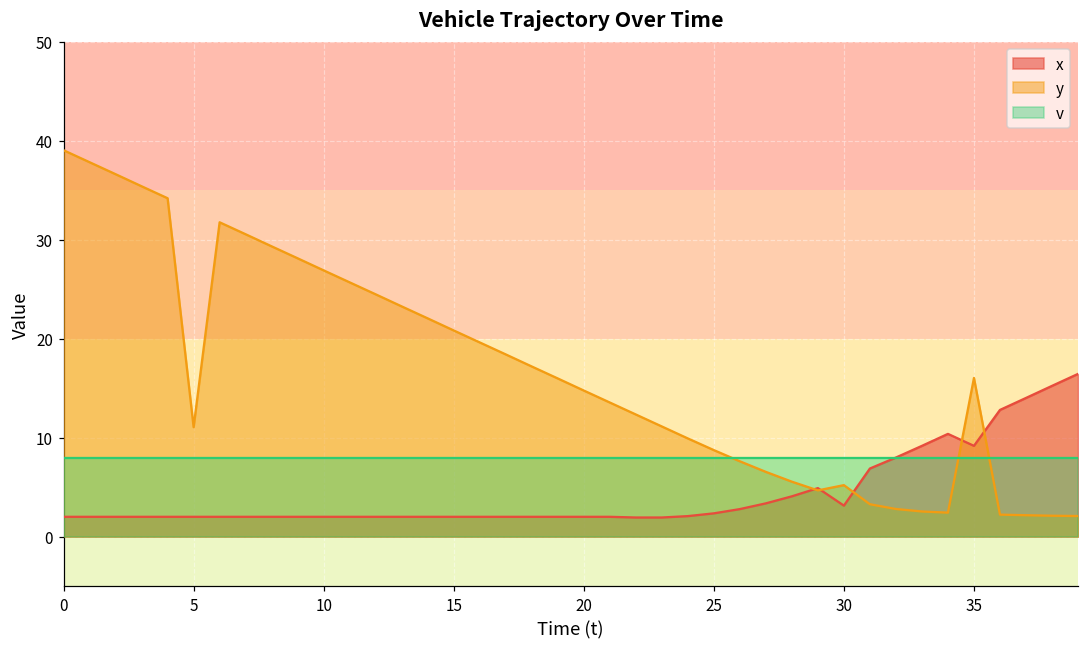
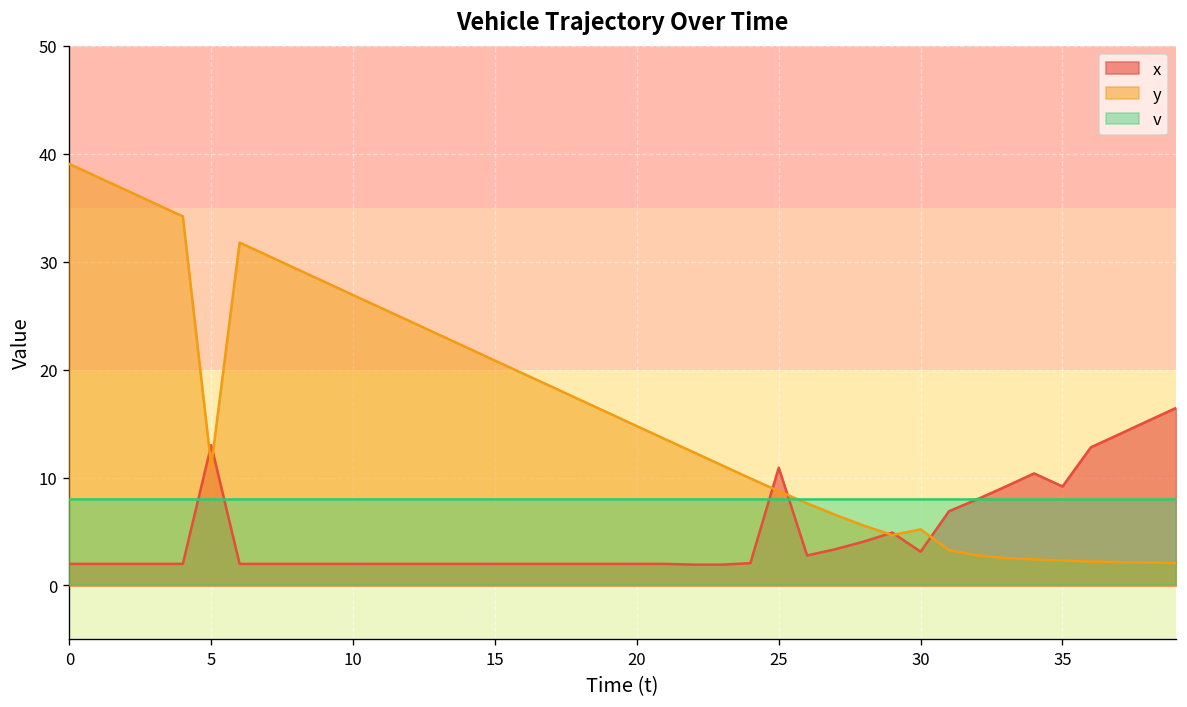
x, 5: 2 -> 13
x, 25: 2 -> 11
y, 35: 16 -> 2
